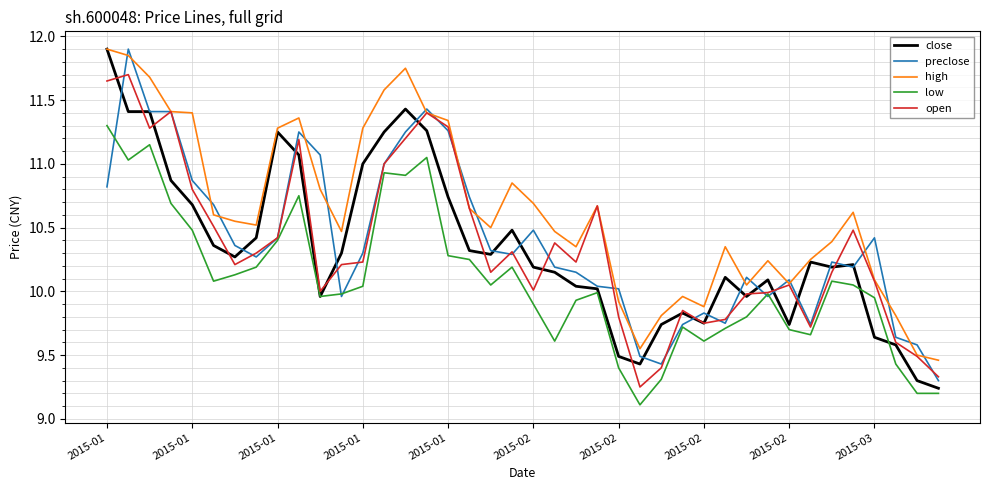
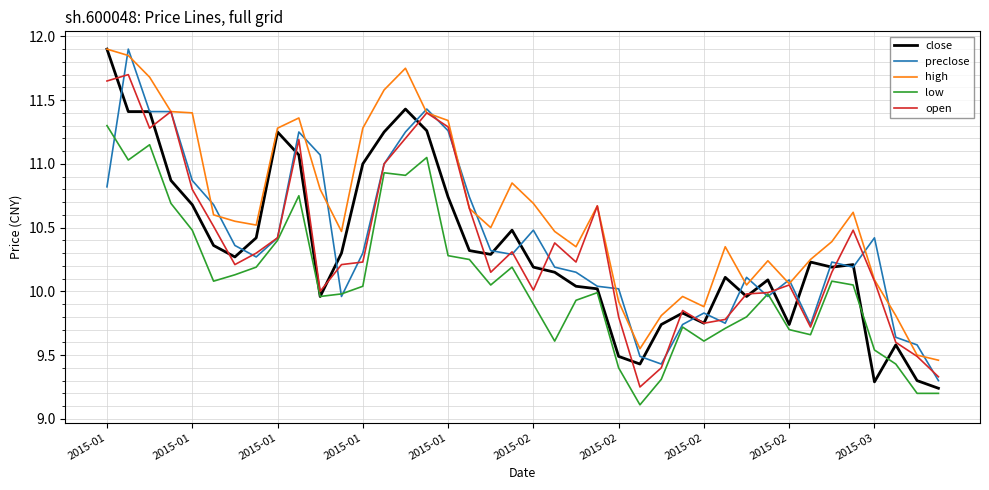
close, 2015-03: 9.64 -> 9.29
low, 2015-03: 9.95 -> 9.54
